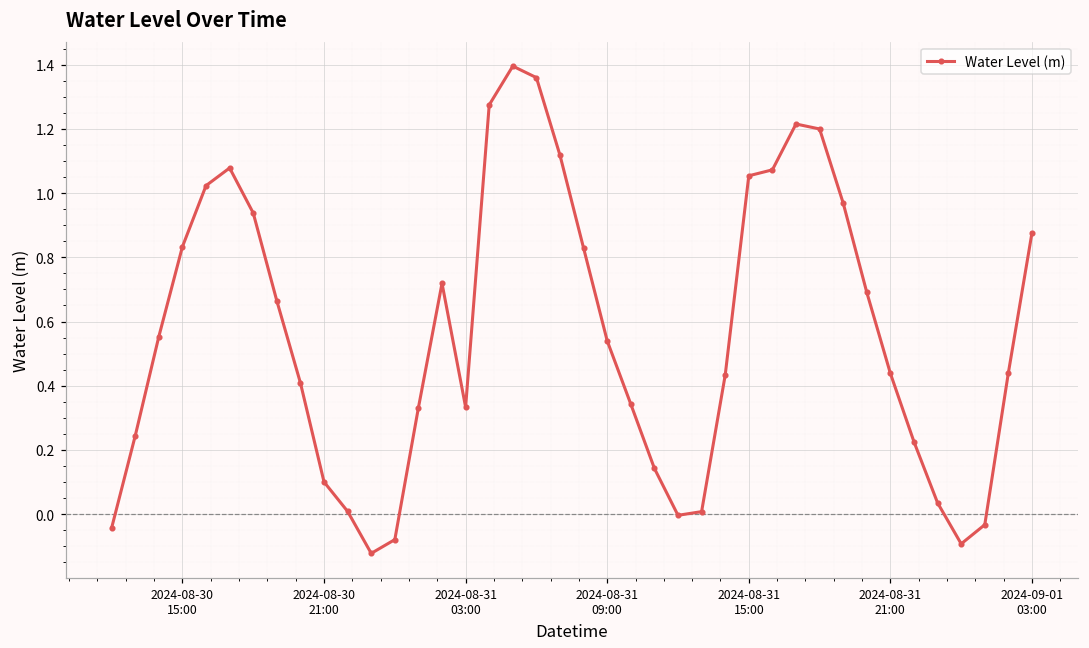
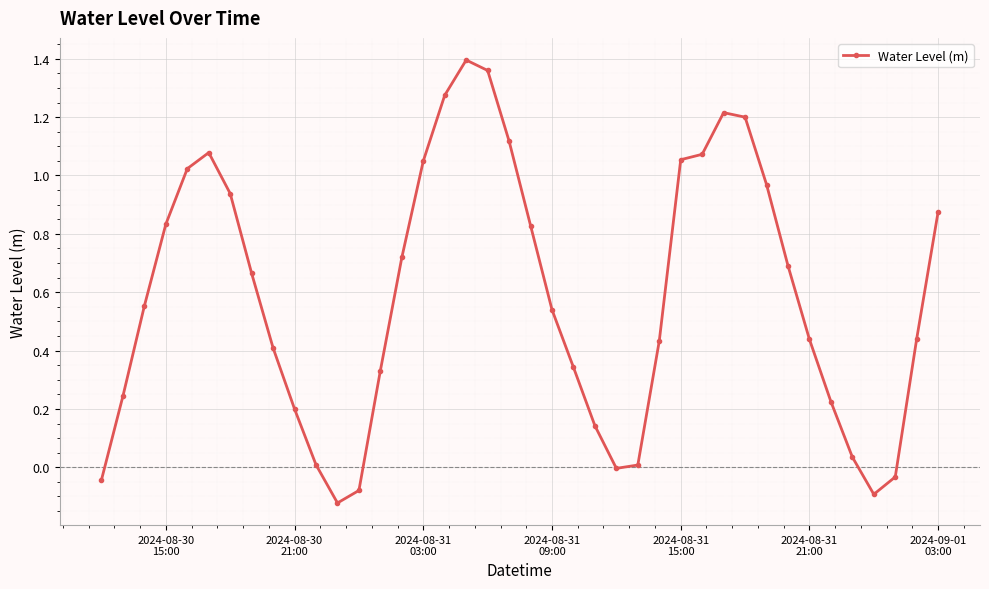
2024-08-30 21:00: 0.10 -> 0.20
2024-08-31 03:00: 0.33 -> 1.05
